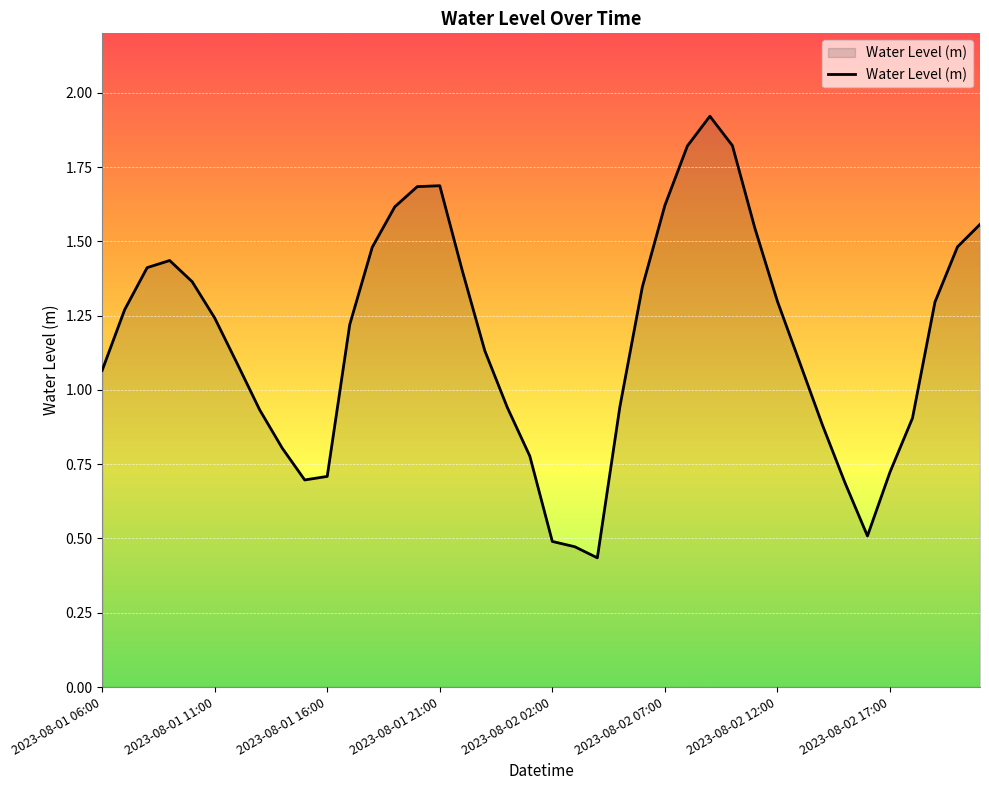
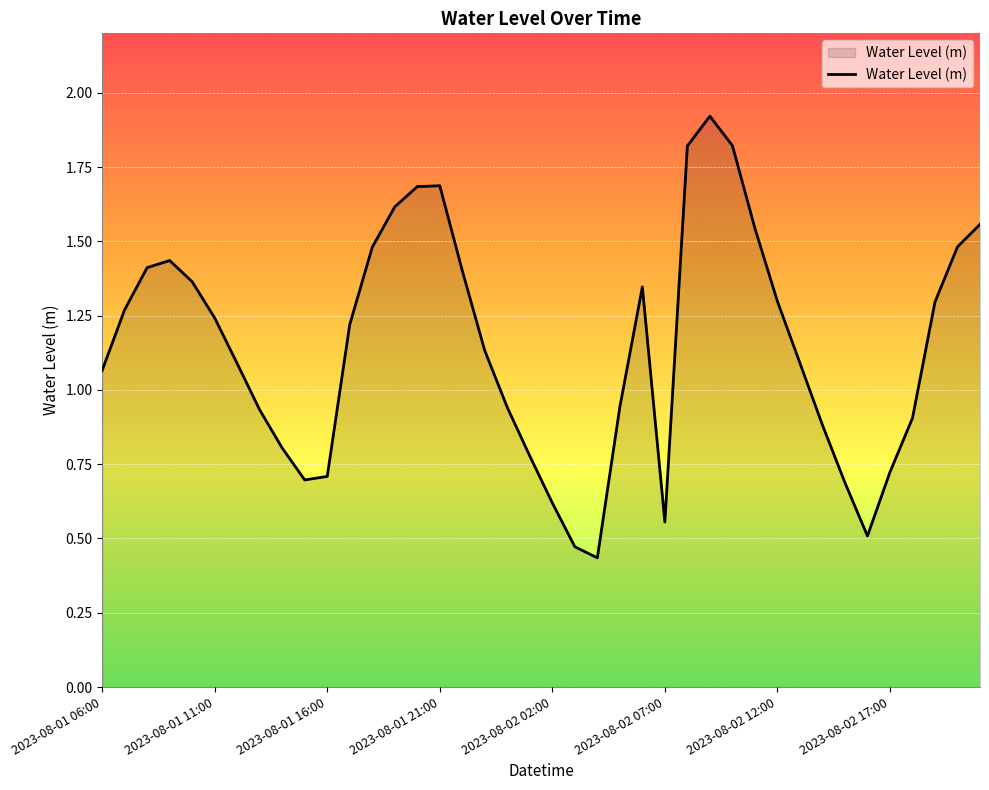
2023-08-02 02:00: 0.49 -> 0.62
2023-08-02 07:00: 1.62 -> 0.56
